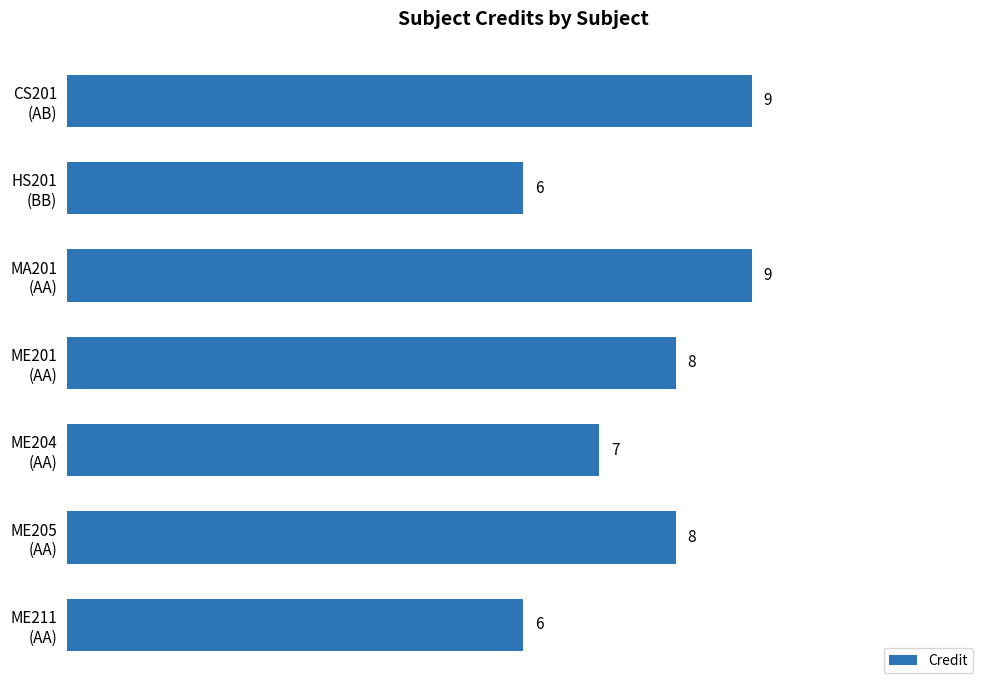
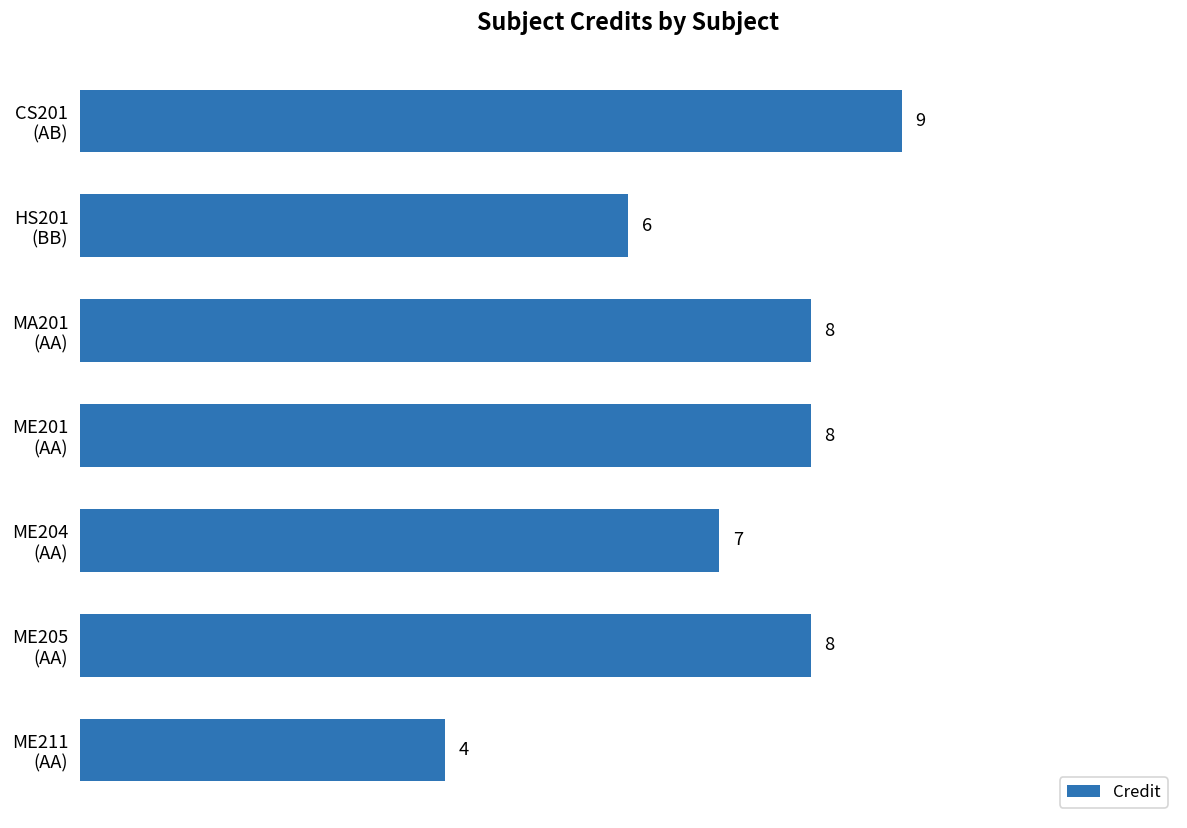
MA201 (AA): 9 -> 8
ME211 (AA): 6 -> 4
